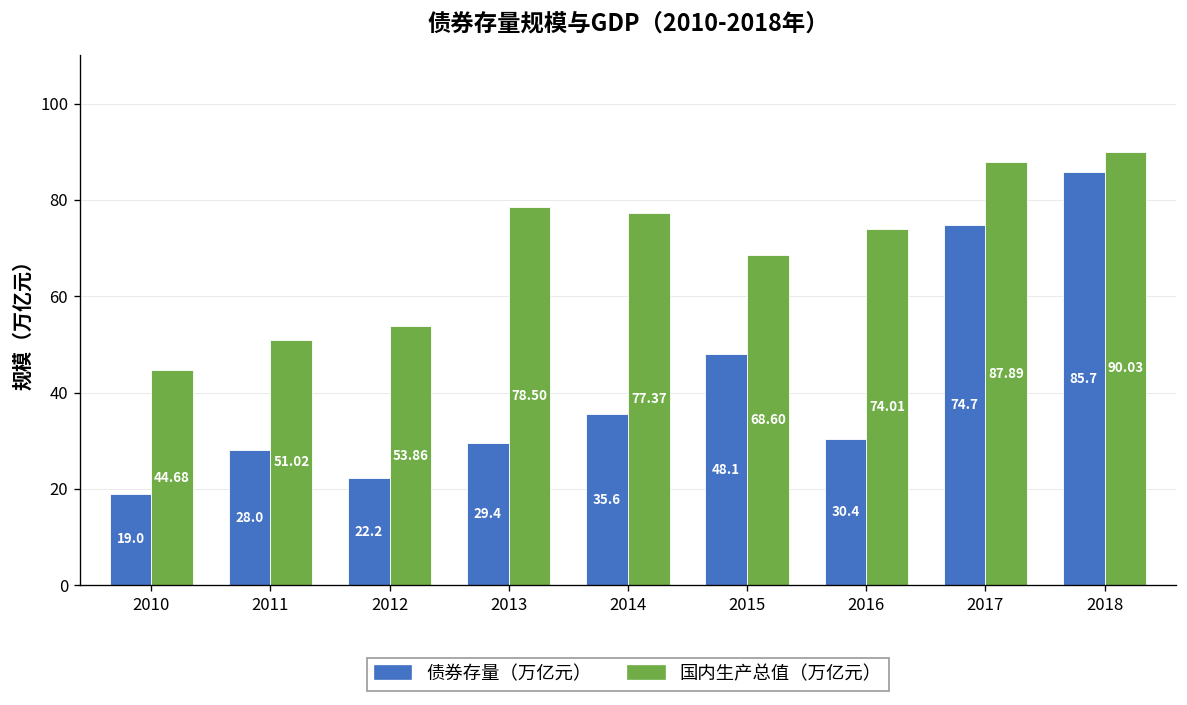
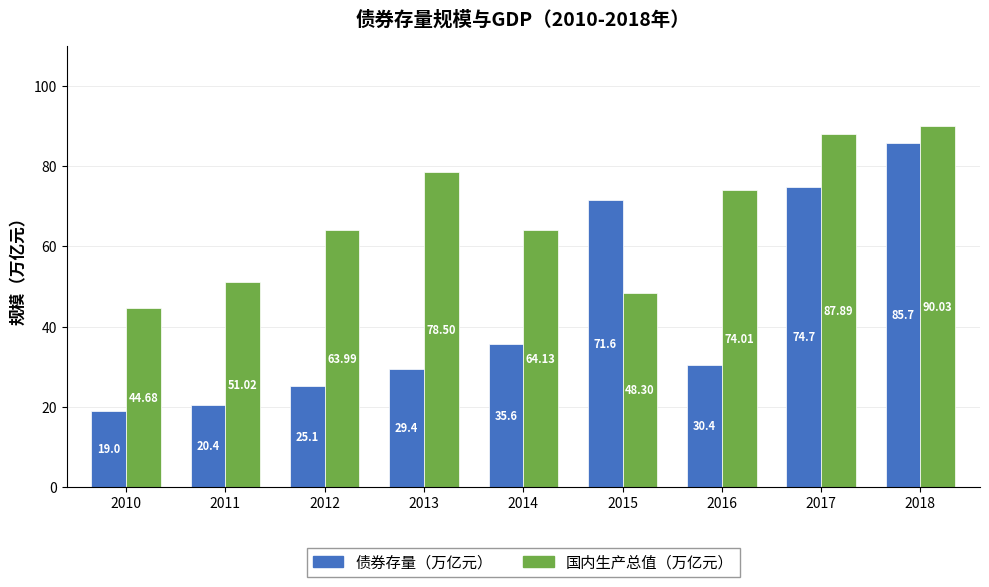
债券存量（万亿元）, 2011: 28.0 -> 20.4
债券存量（万亿元）, 2012: 22.2 -> 25.1
国内生产总值（万亿元）, 2012: 53.86 -> 63.99
国内生产总值（万亿元）, 2014: 77.37 -> 64.13
债券存量（万亿元）, 2015: 48.1 -> 71.6
国内生产总值（万亿元）, 2015: 68.60 -> 48.30
